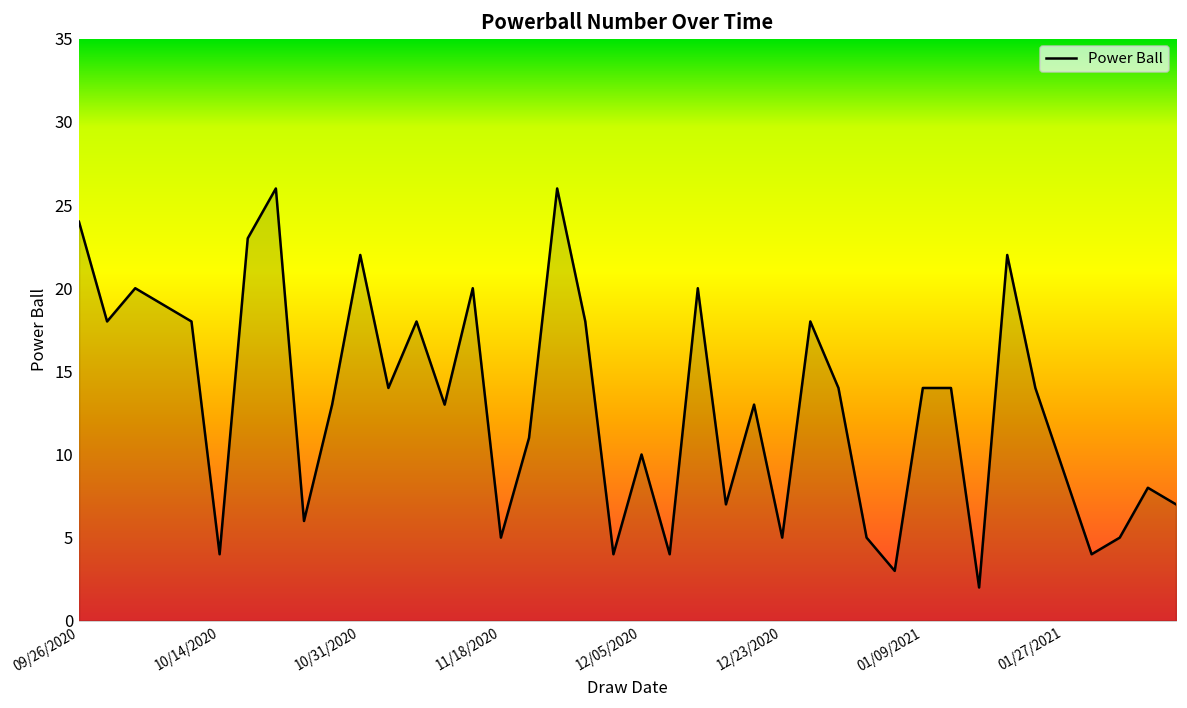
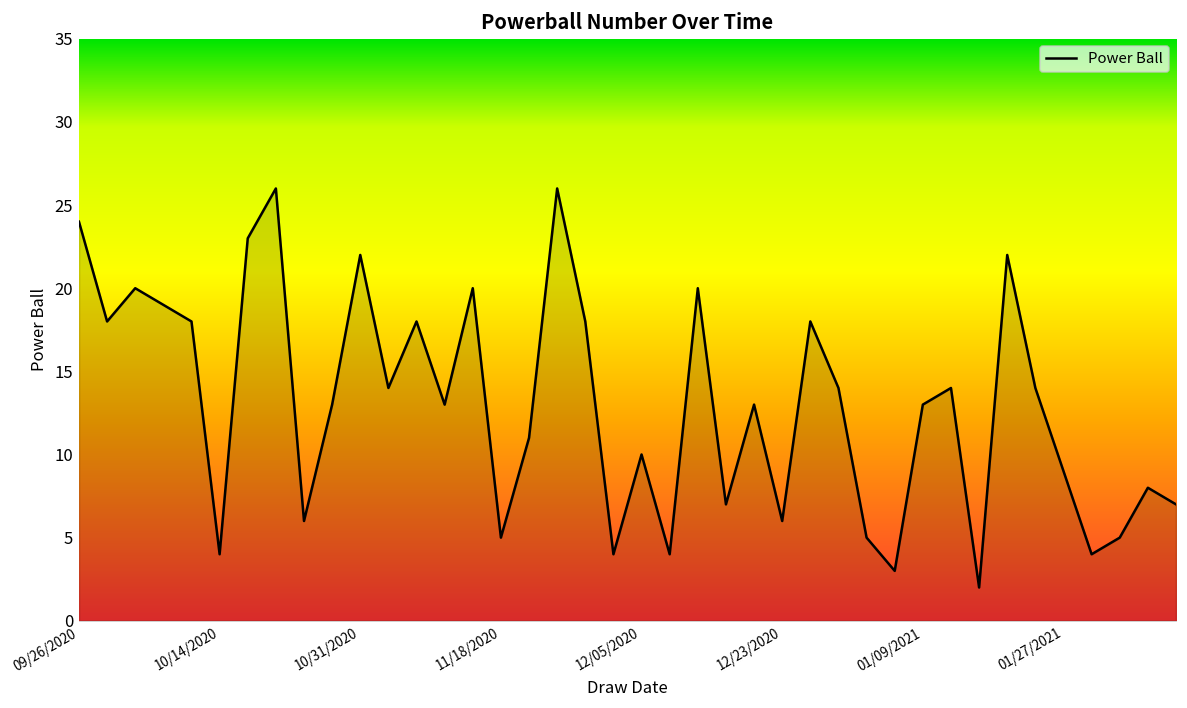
12/23/2020: 5 -> 6
01/09/2021: 14 -> 13
